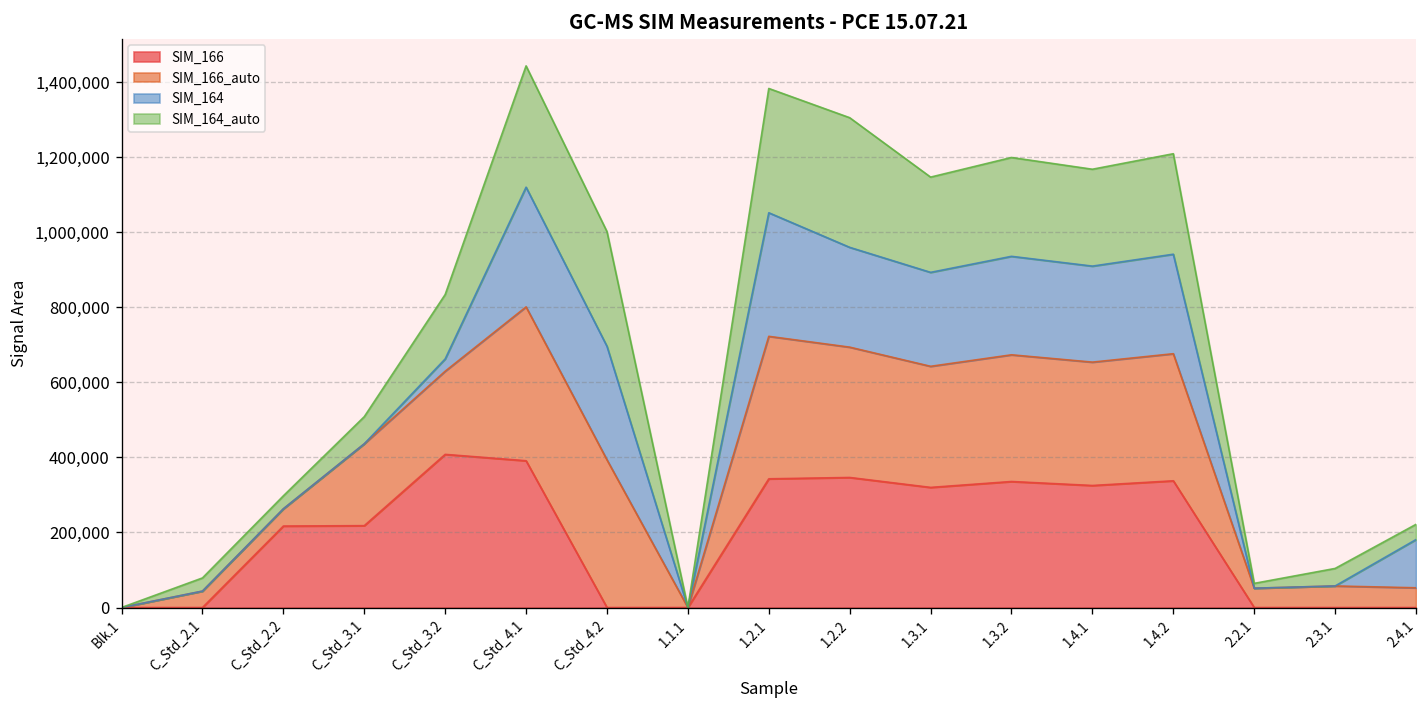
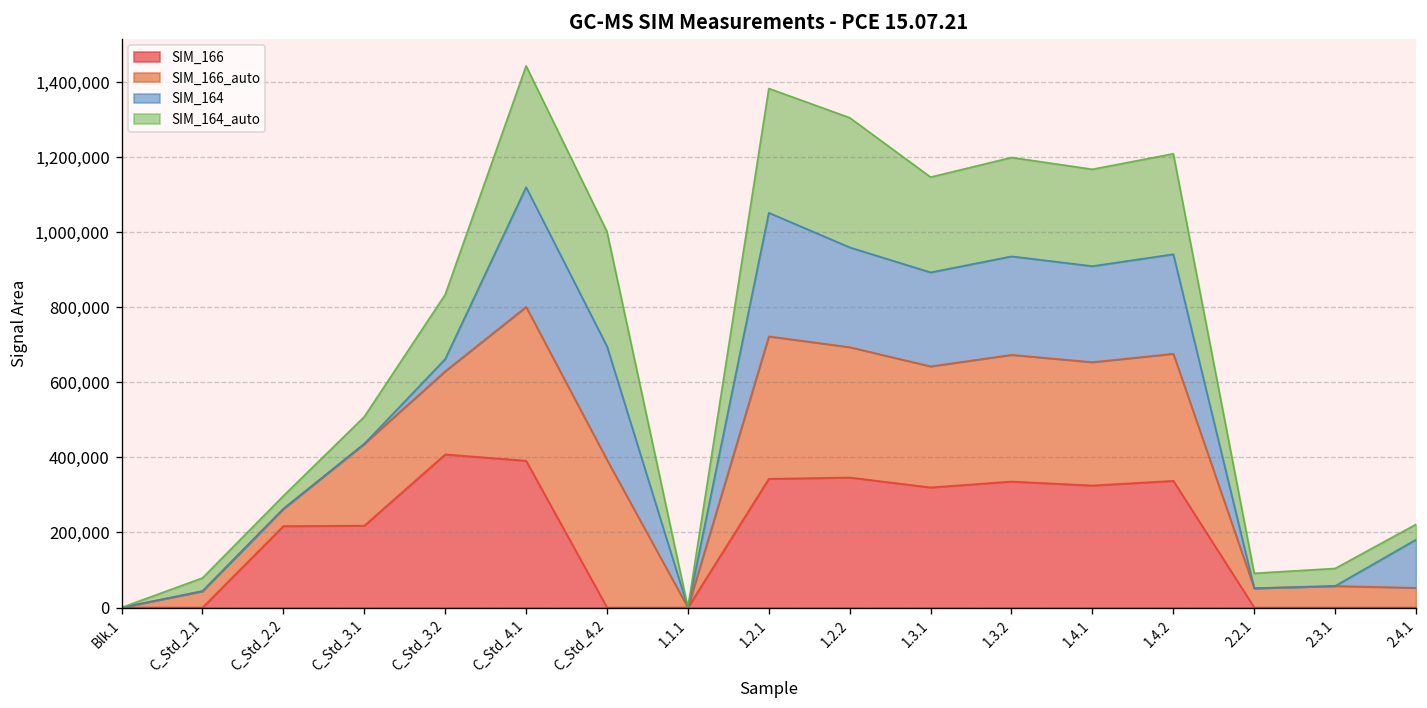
SIM_164_auto, 2.2.1: 10,000 -> 40,000
